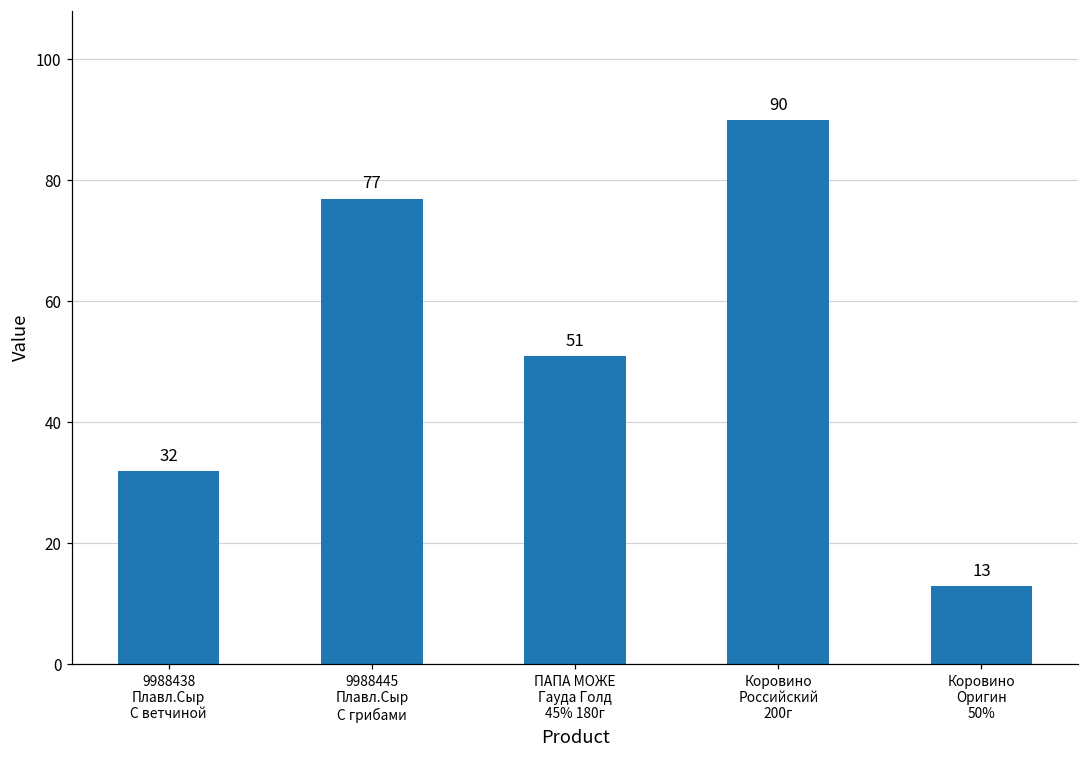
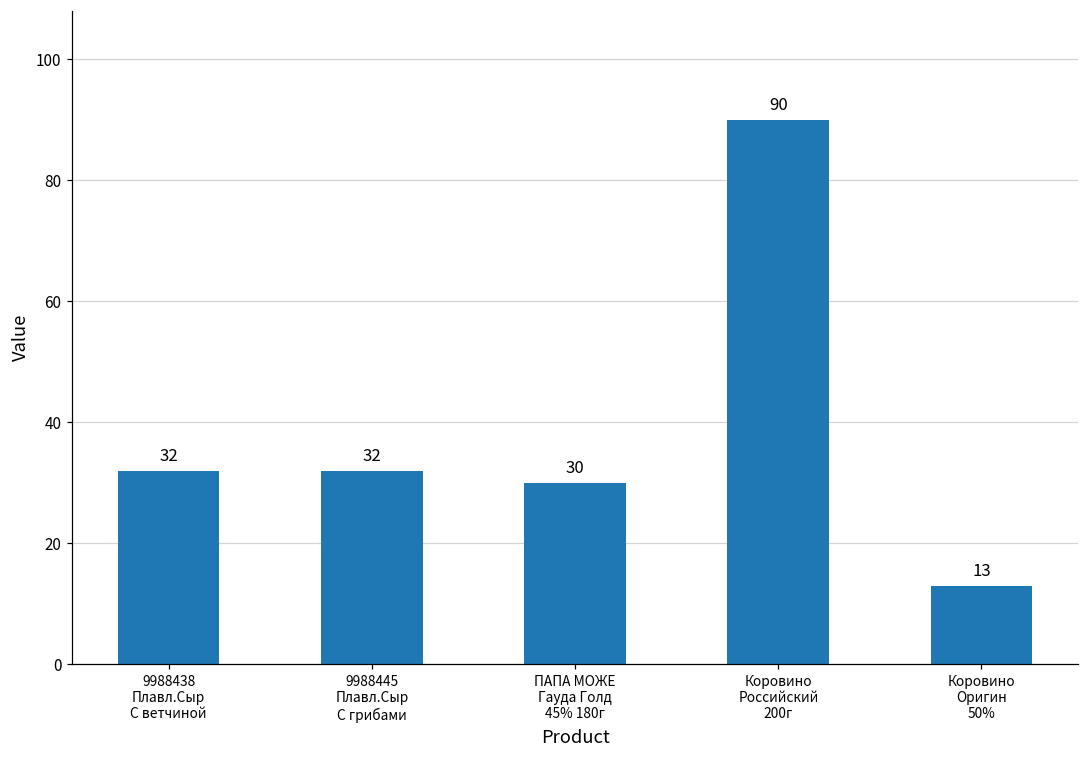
9988445 Плавл.Сыр С грибами: 77 -> 32
ПАПА МОЖЕ Гауда Голд 45% 180г: 51 -> 30
